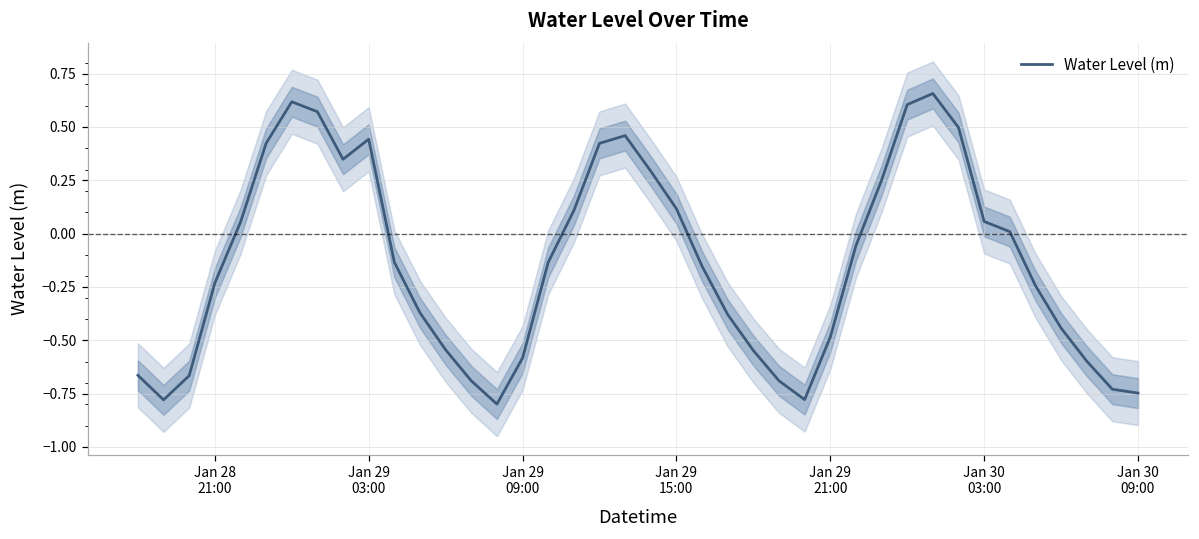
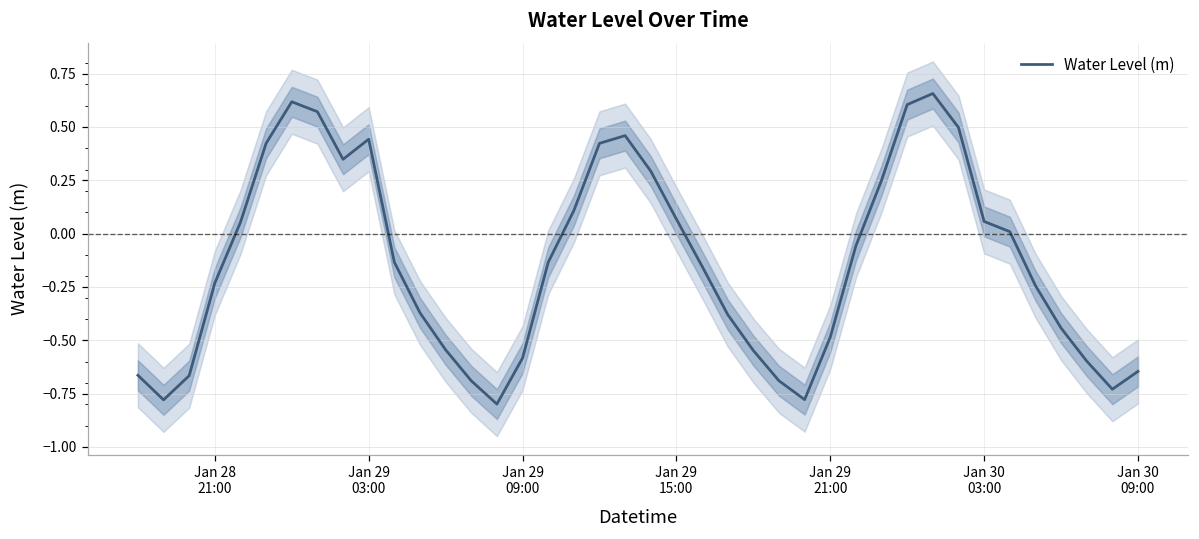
Water Level (m), Jan 29 15:00: 0.12 -> 0.07
Water Level (m), Jan 30 09:00: -0.75 -> -0.65
